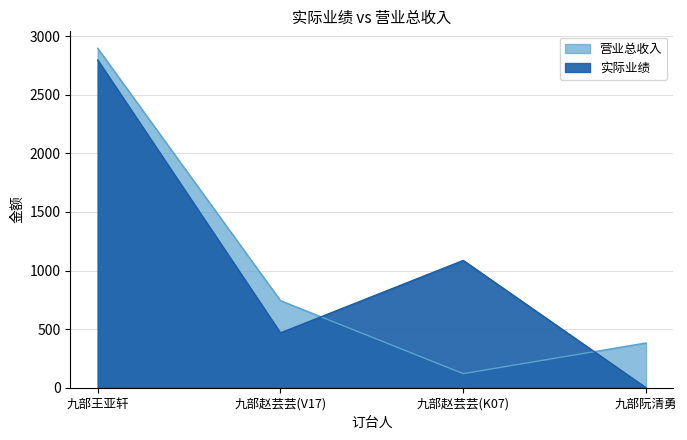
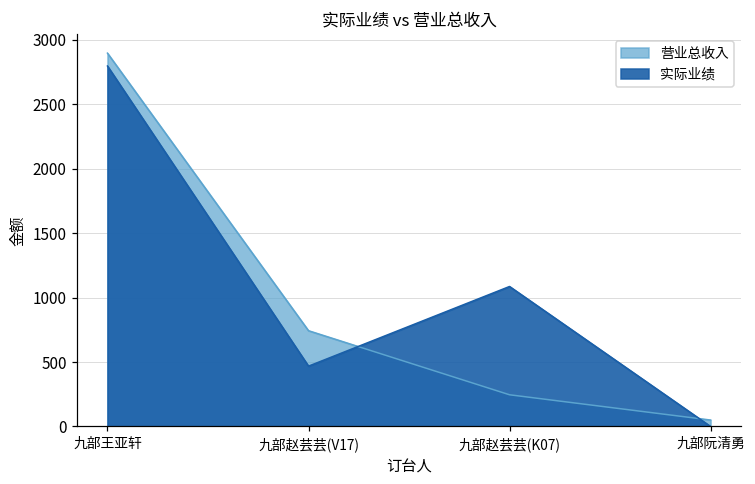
营业总收入, 九部赵芸芸(K07): 120 -> 250
营业总收入, 九部阮清勇: 380 -> 50
